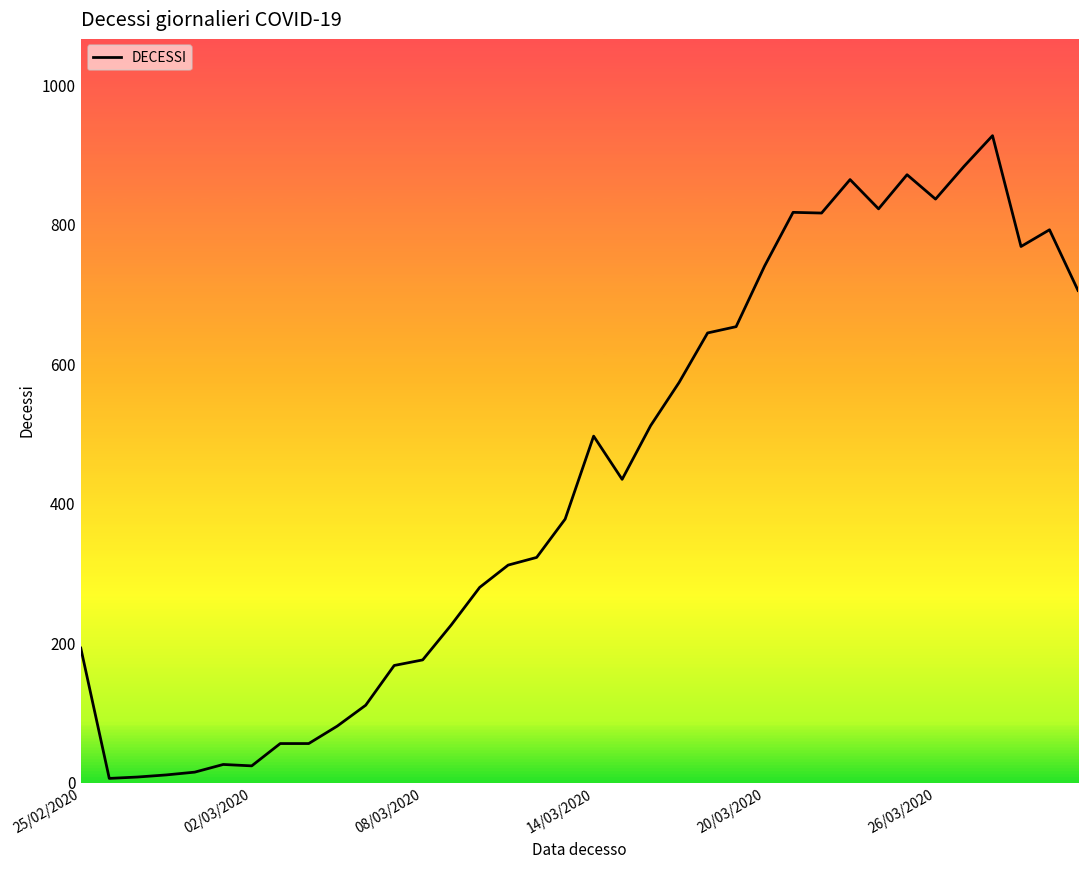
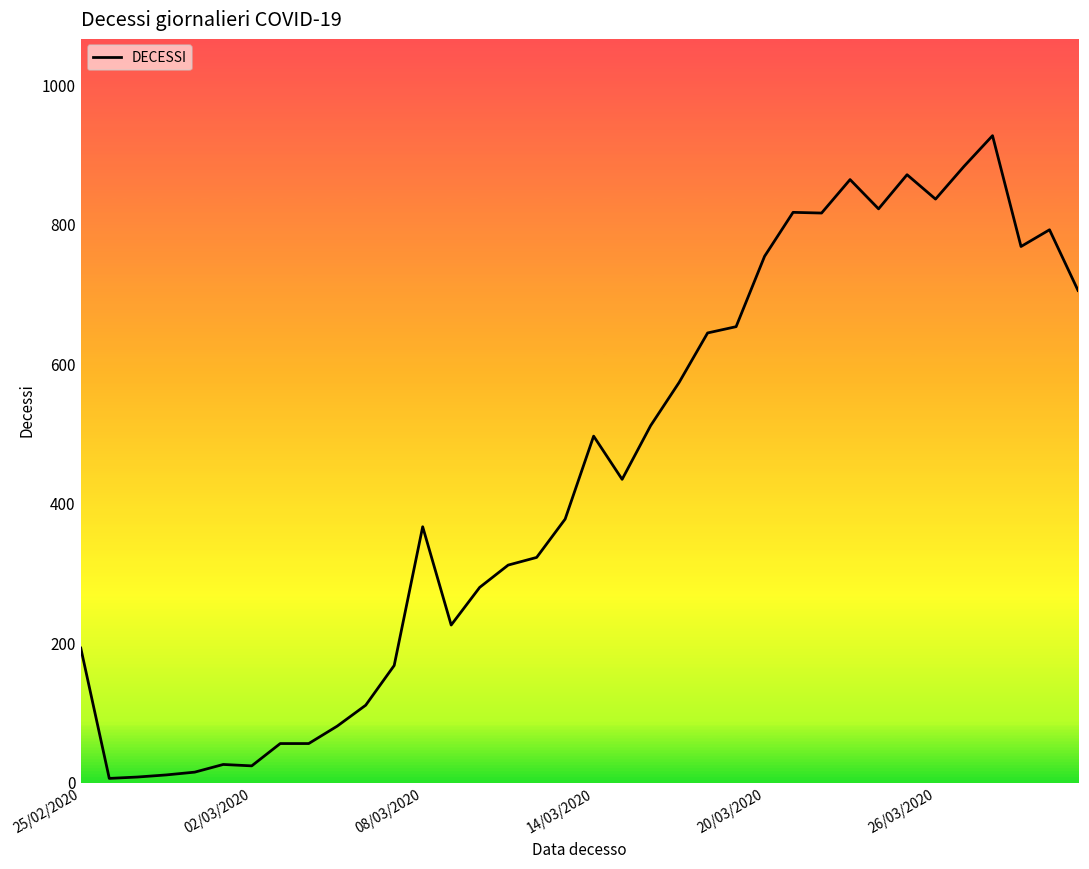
08/03/2020: 180 -> 370
20/03/2020: 740 -> 760
